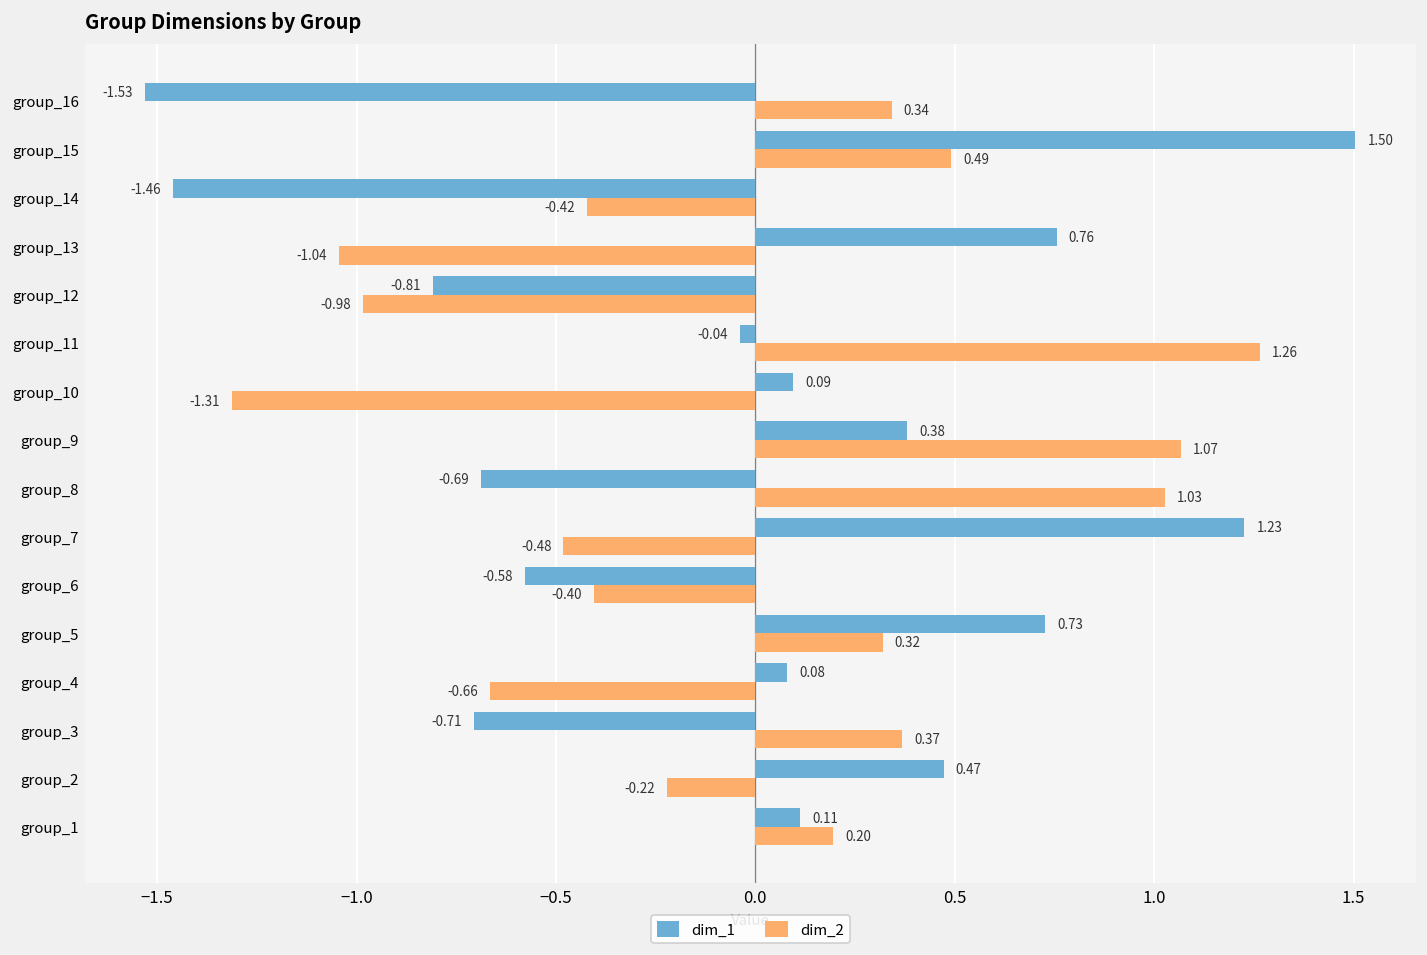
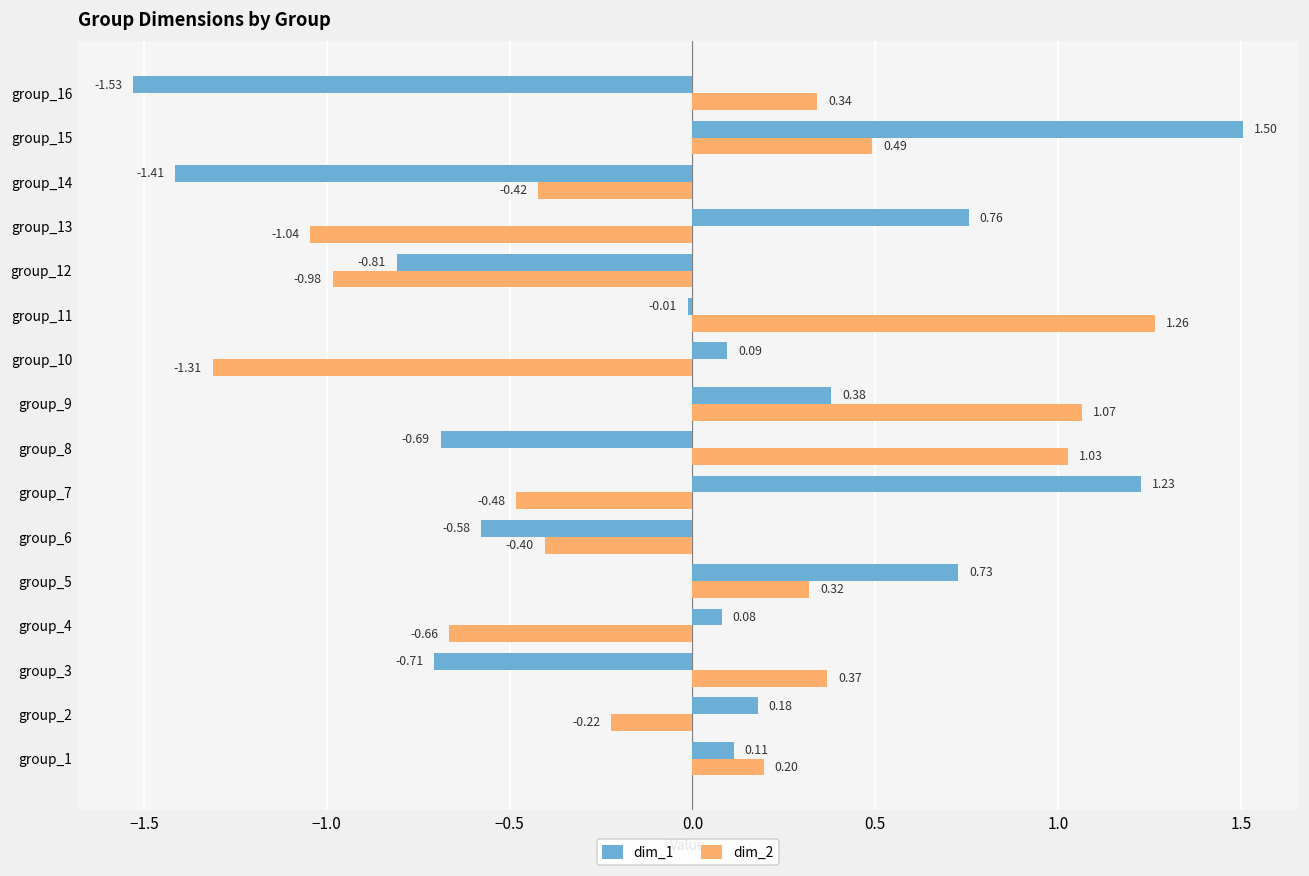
dim_1, group_14: -1.46 -> -1.41
dim_1, group_11: -0.04 -> -0.01
dim_1, group_2: 0.47 -> 0.18
